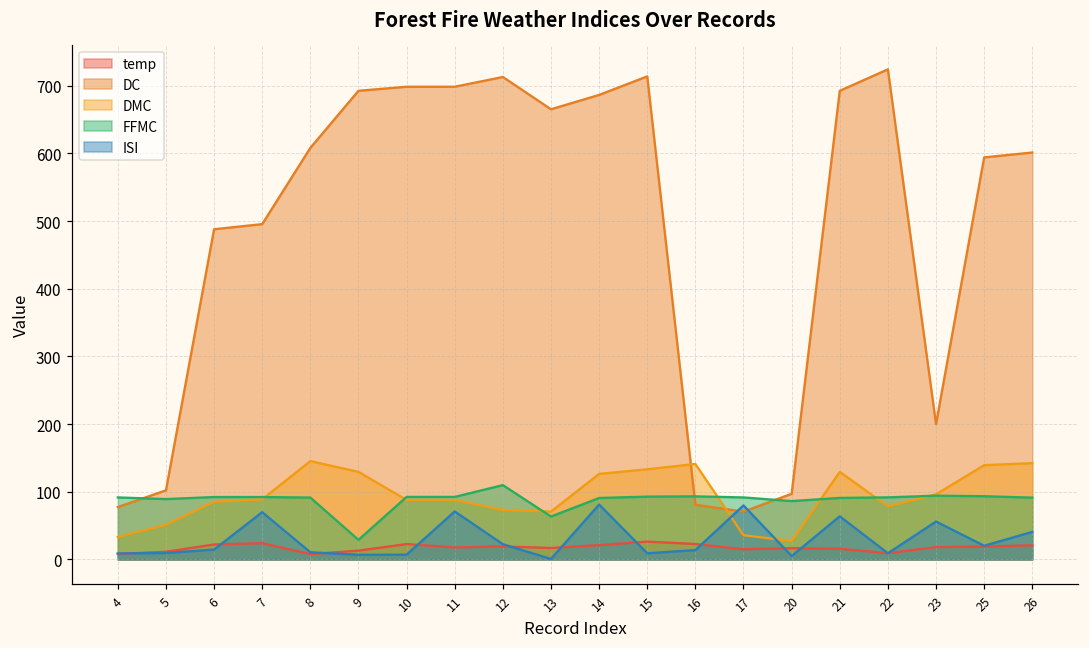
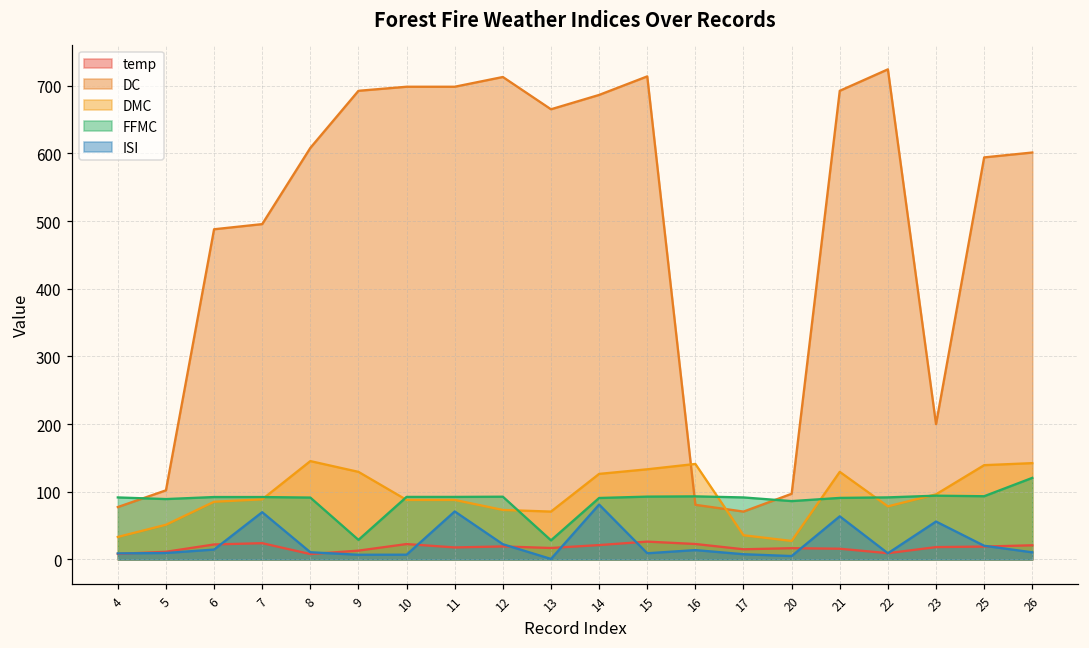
FFMC, 12: 110 -> 90
FFMC, 13: 60 -> 30
ISI, 17: 80 -> 10
FFMC, 26: 90 -> 120
ISI, 26: 40 -> 10
